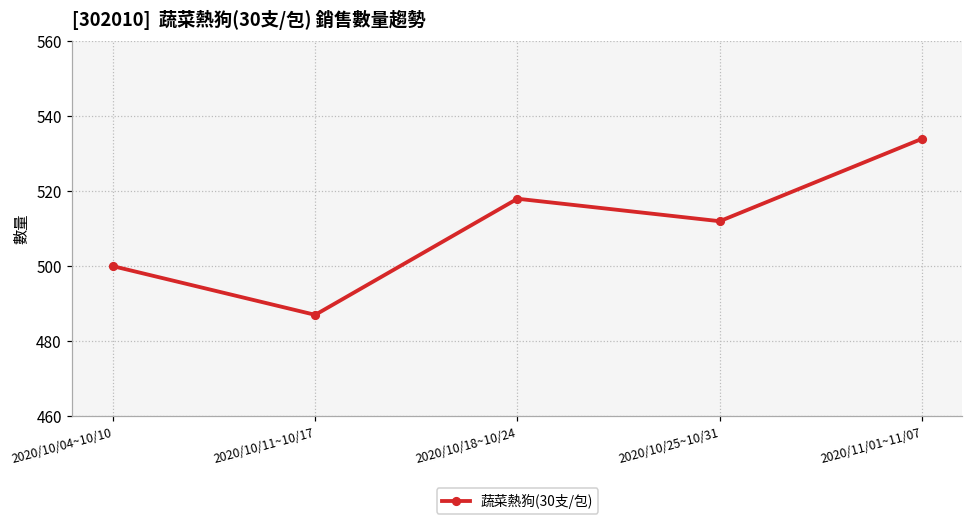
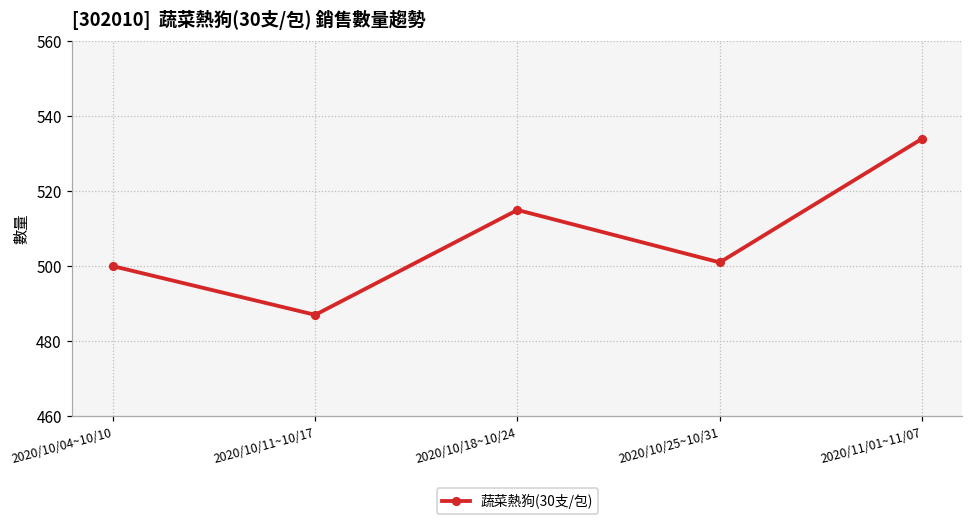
2020/10/18~10/24: 518 -> 515
2020/10/25~10/31: 512 -> 501
